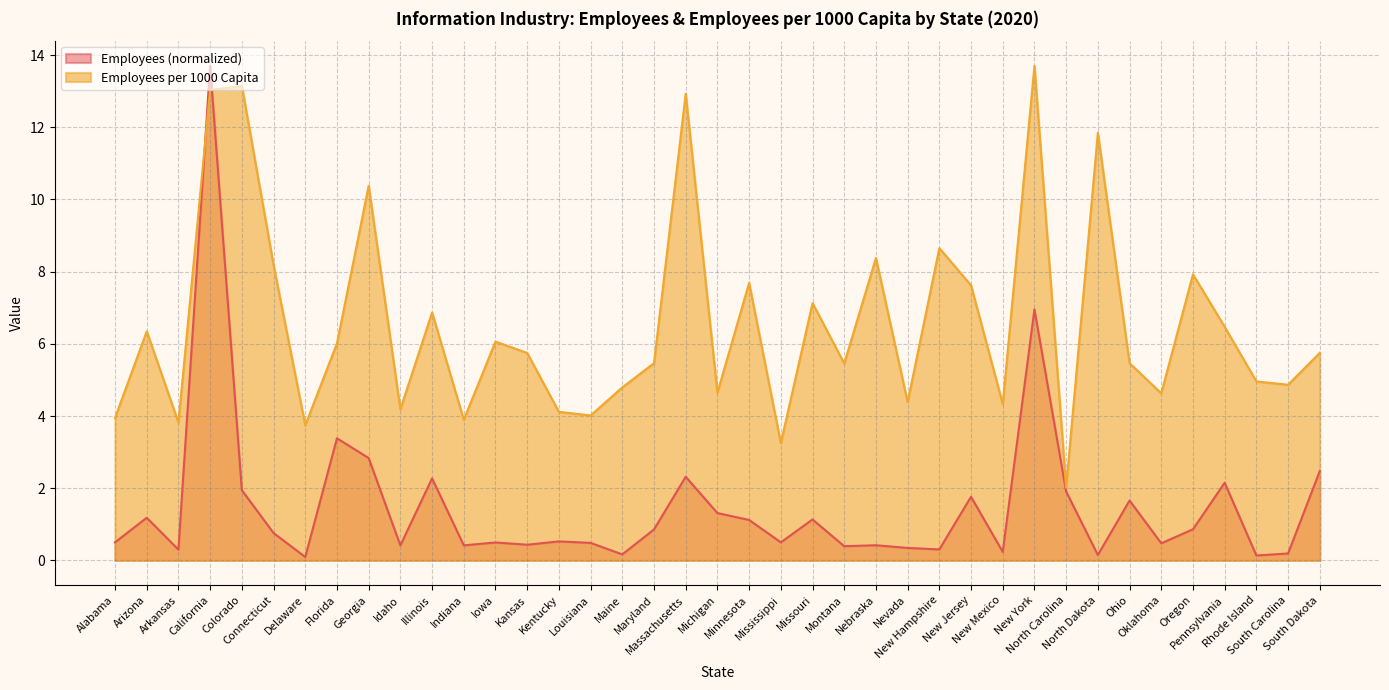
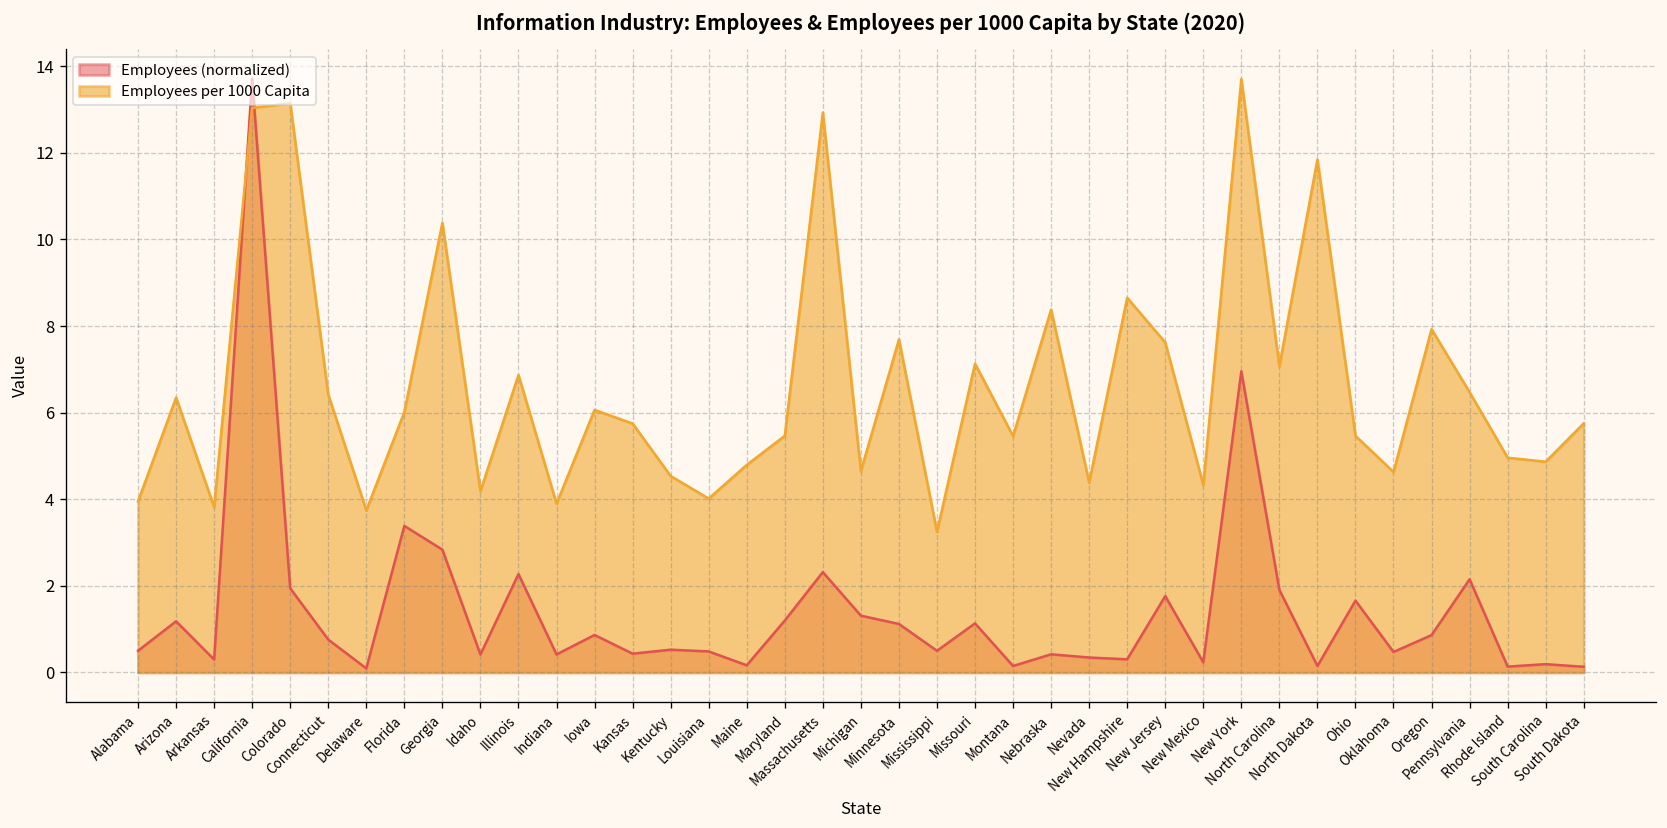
Employees per 1000 Capita, Connecticut: 8.2 -> 6.4
Employees (normalized), Iowa: 0.5 -> 0.9
Employees per 1000 Capita, Kentucky: 4.1 -> 4.5
Employees (normalized), Maryland: 0.9 -> 1.2
Employees (normalized), Montana: 0.4 -> 0.2
Employees per 1000 Capita, North Carolina: 2.0 -> 7.1
Employees (normalized), South Dakota: 2.5 -> 0.1
